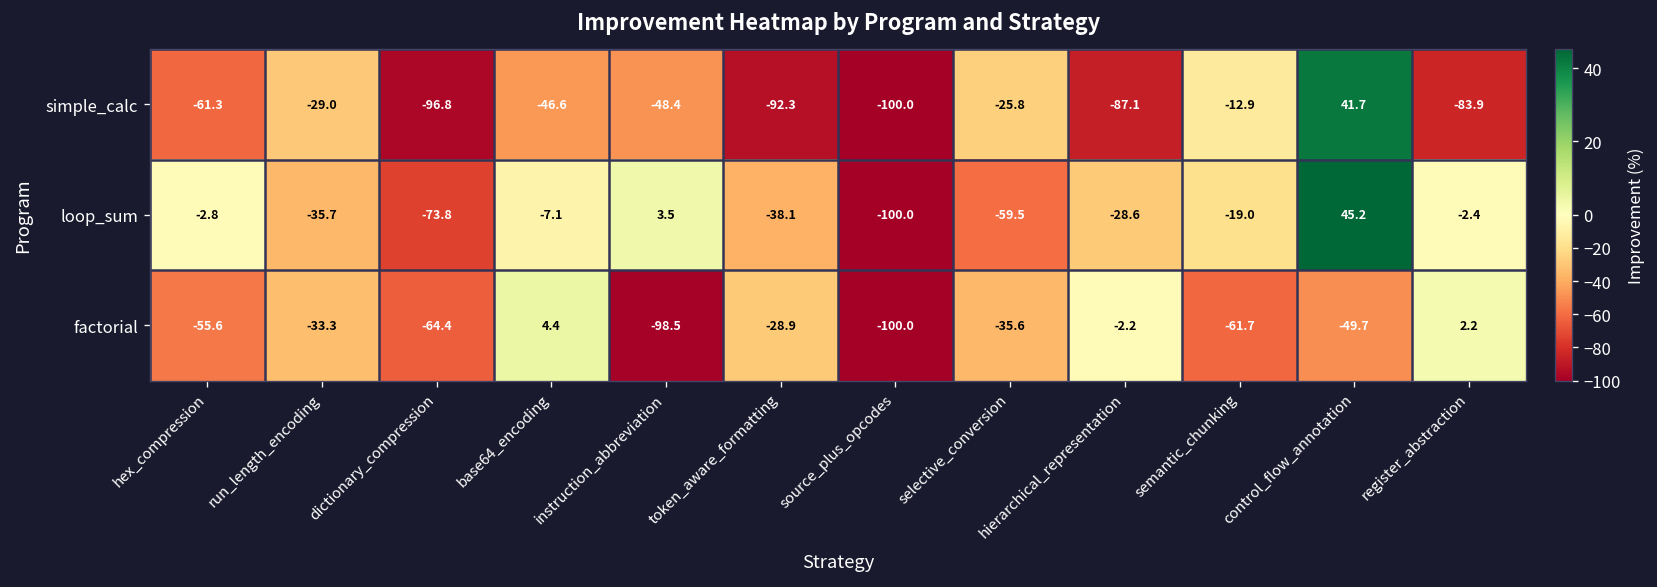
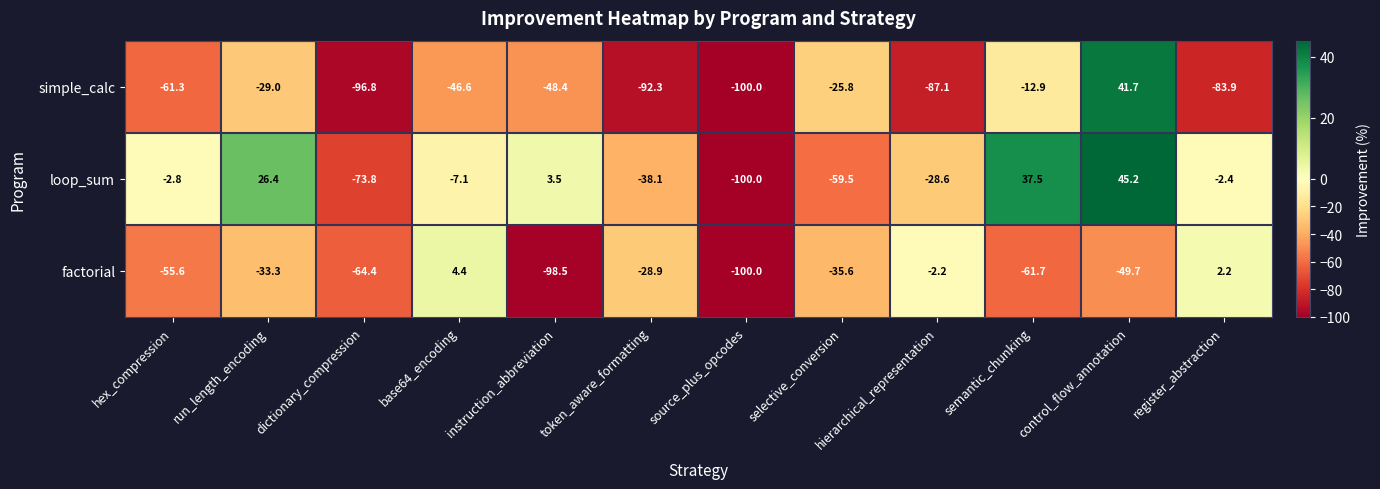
loop_sum, run_length_encoding: -35.7 -> 26.4
loop_sum, semantic_chunking: -19.0 -> 37.5
